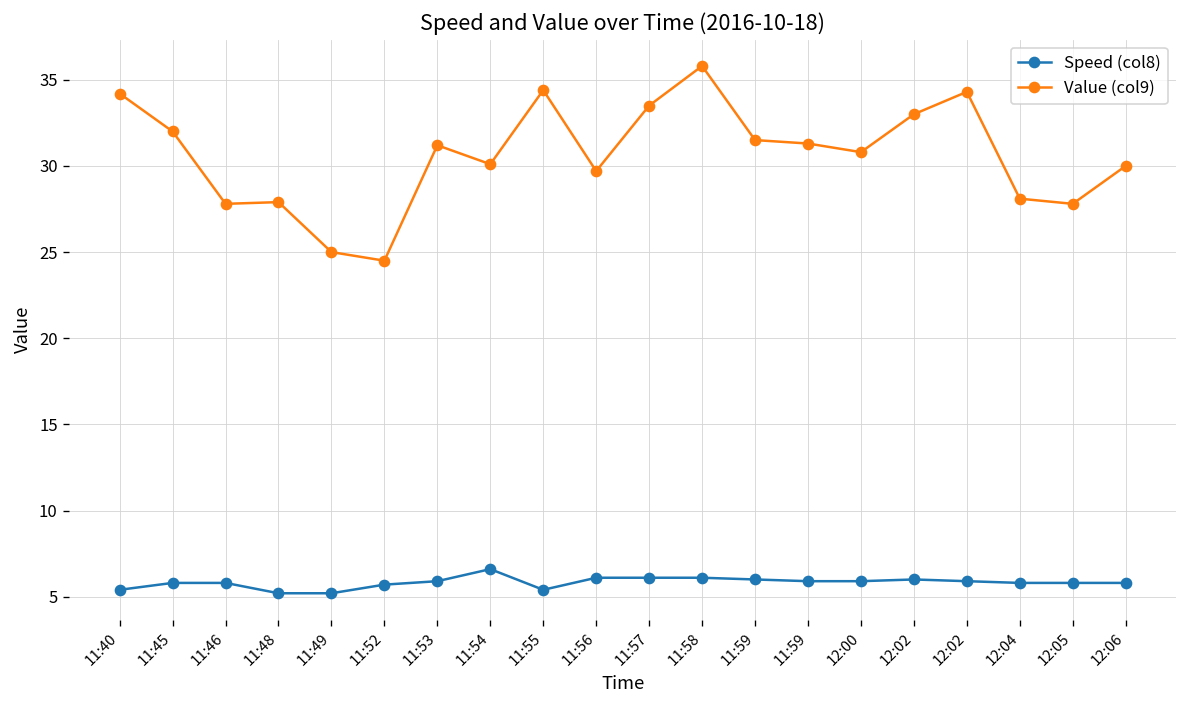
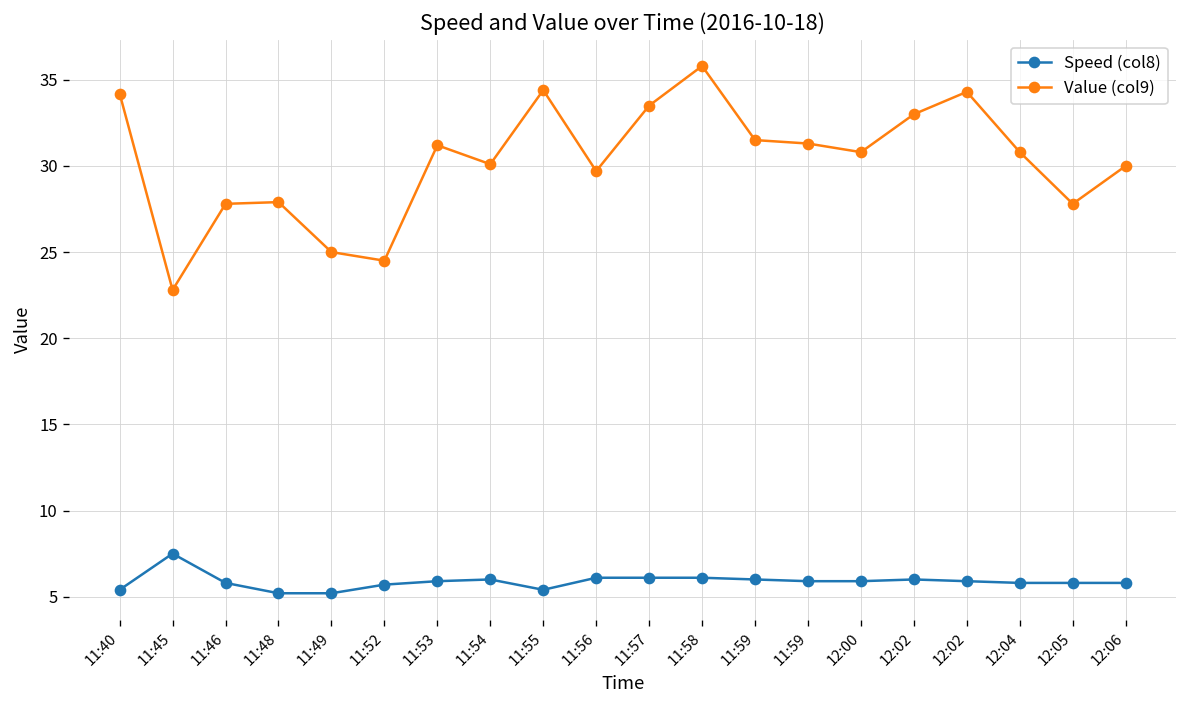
Speed (col8), 11:45: 5.8 -> 7.5
Value (col9), 11:45: 32.0 -> 22.8
Speed (col8), 11:54: 6.6 -> 6.0
Value (col9), 12:04: 28.1 -> 30.8
